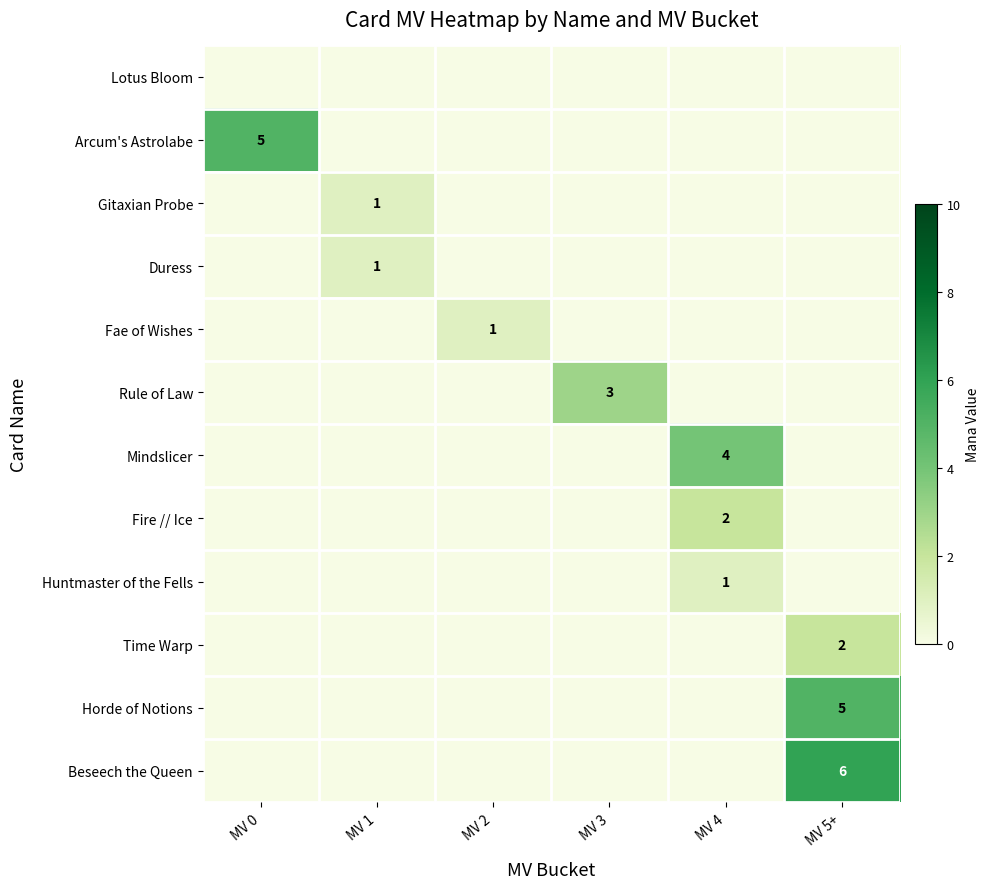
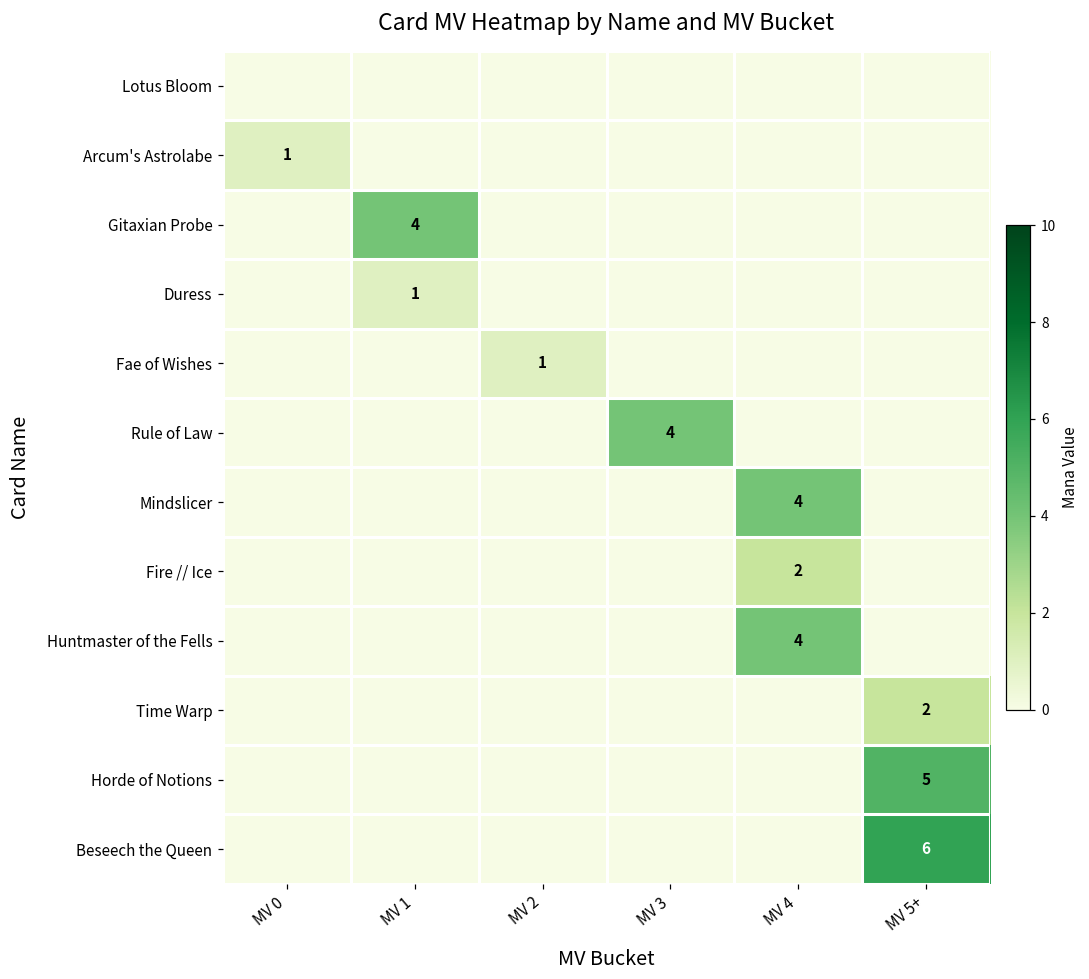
Arcum's Astrolabe, MV 0: 5 -> 1
Gitaxian Probe, MV 1: 1 -> 4
Rule of Law, MV 3: 3 -> 4
Huntmaster of the Fells, MV 4: 1 -> 4
